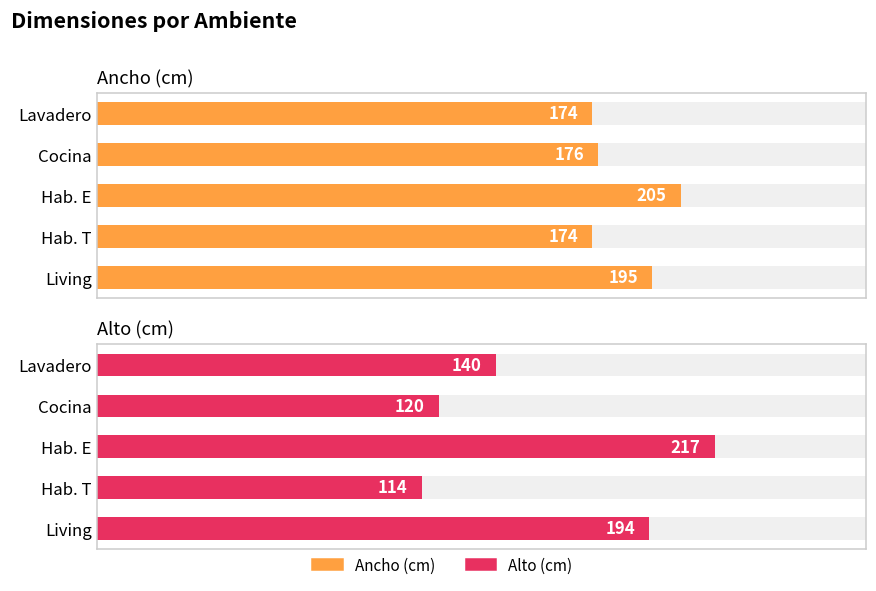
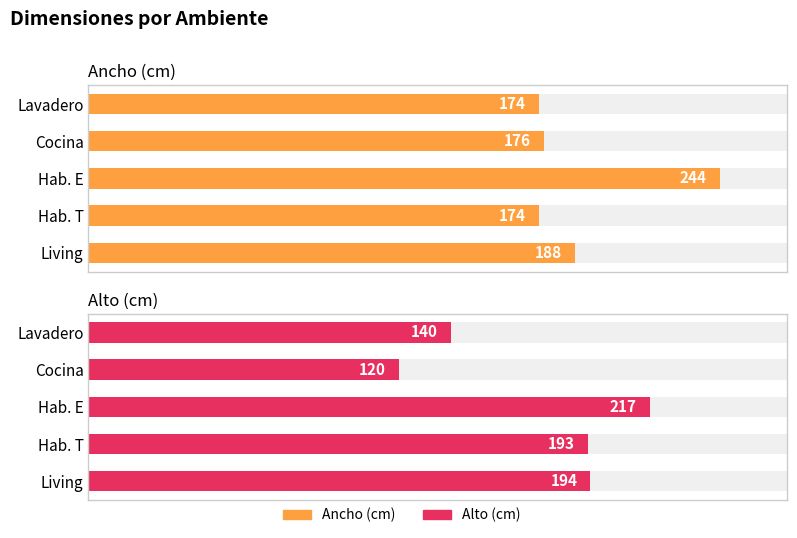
Ancho (cm), Ancho (cm), Hab. E: 205 -> 244
Ancho (cm), Ancho (cm), Living: 195 -> 188
Alto (cm), Alto (cm), Hab. T: 114 -> 193
